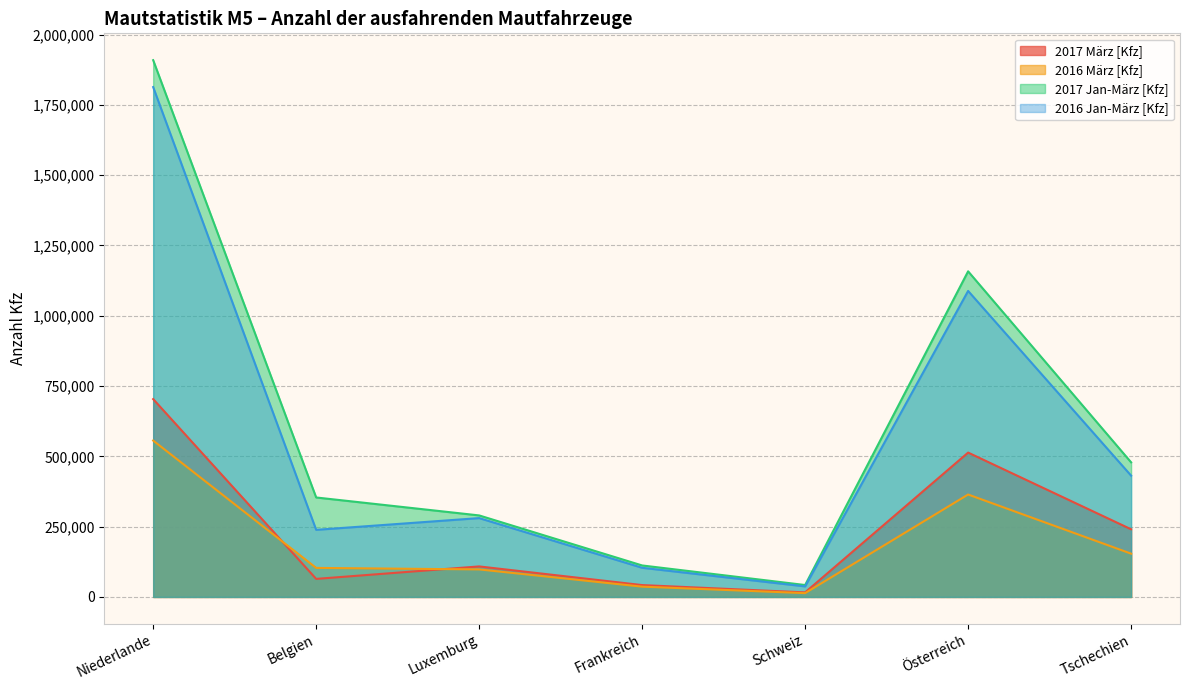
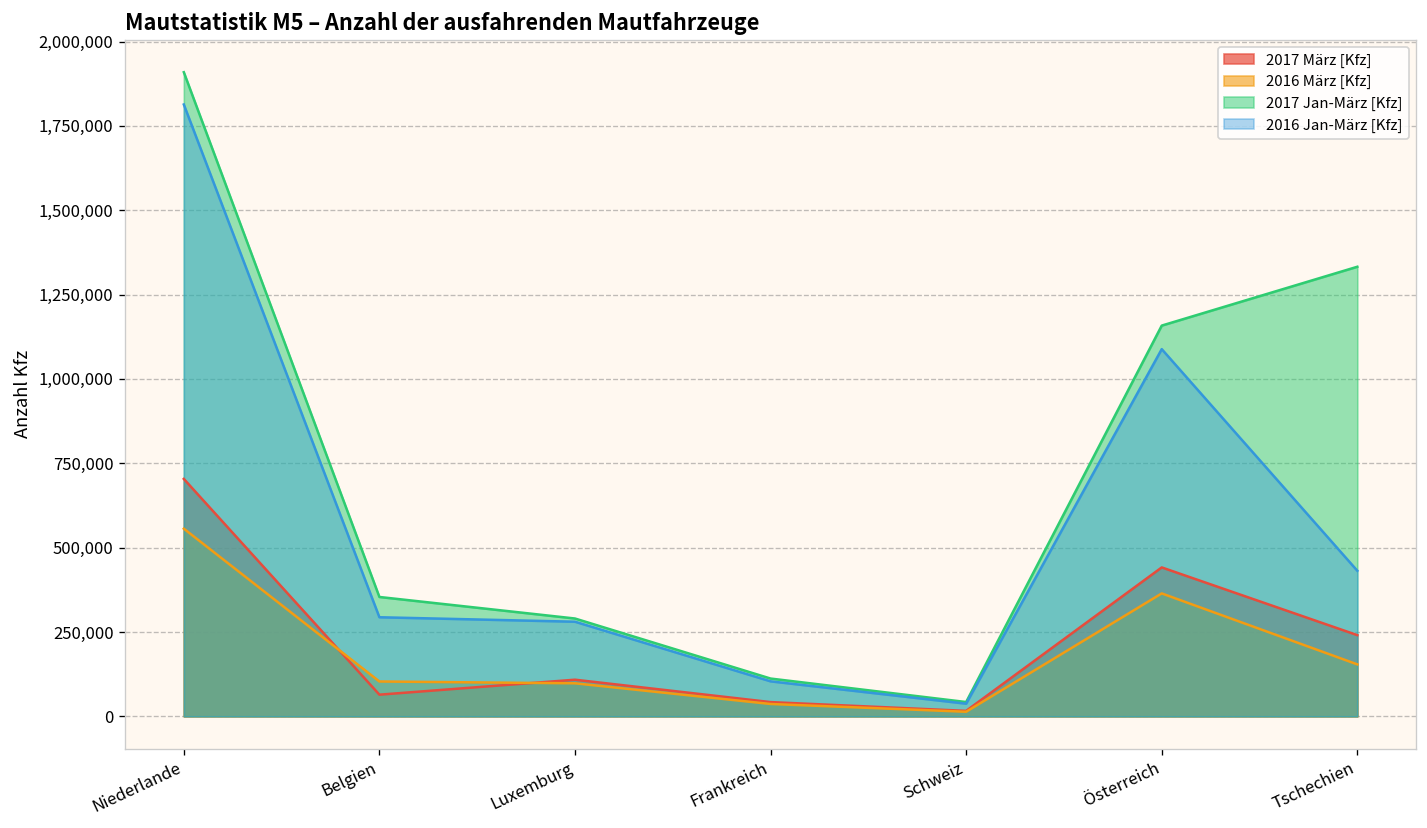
2016 Jan-März [Kfz], Belgien: 240,000 -> 290,000
2017 März [Kfz], Österreich: 510,000 -> 440,000
2017 Jan-März [Kfz], Tschechien: 480,000 -> 1,330,000
